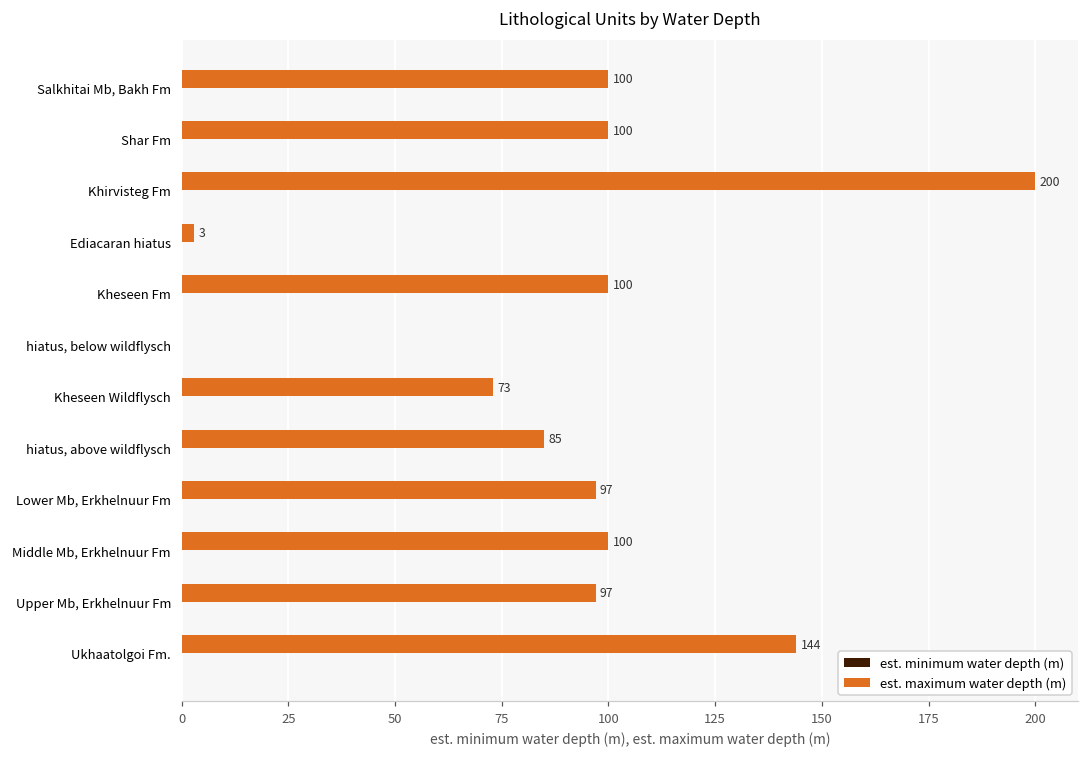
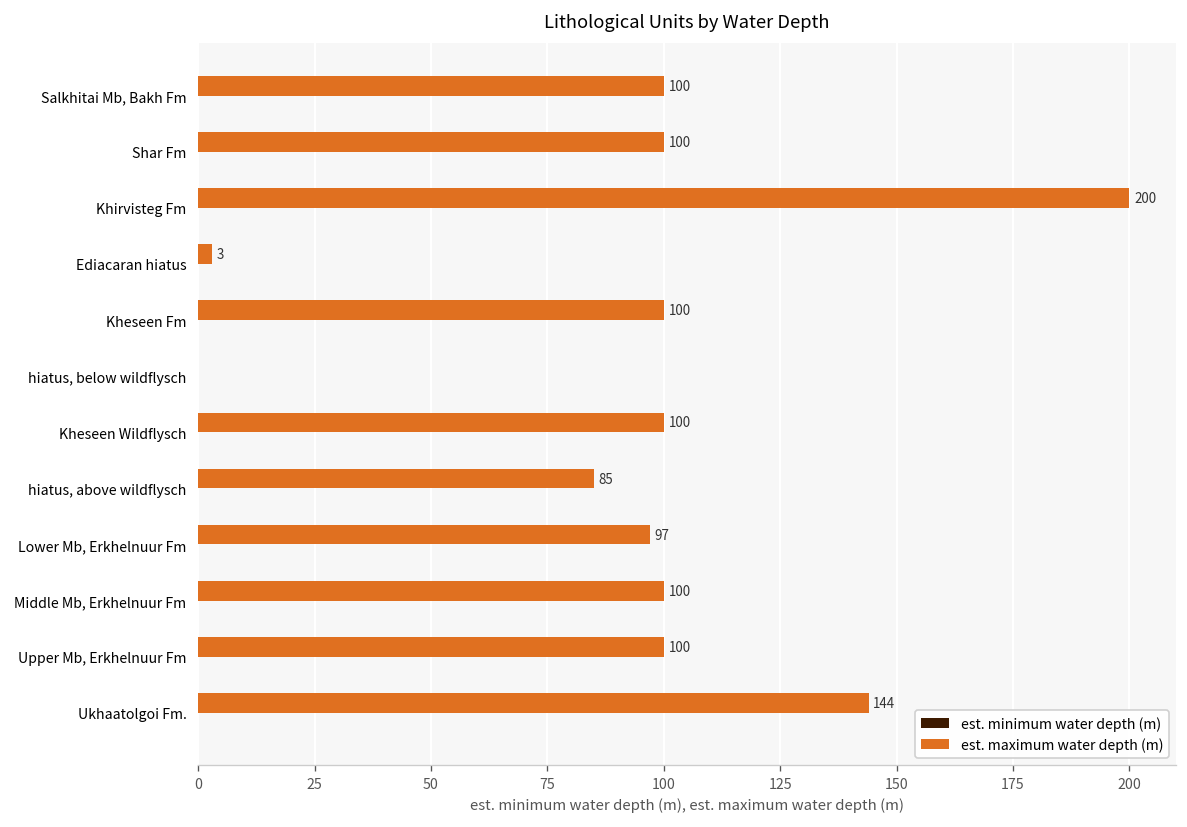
est. maximum water depth (m), Kheseen Wildflysch: 73 -> 100
est. maximum water depth (m), Upper Mb, Erkhelnuur Fm: 97 -> 100
